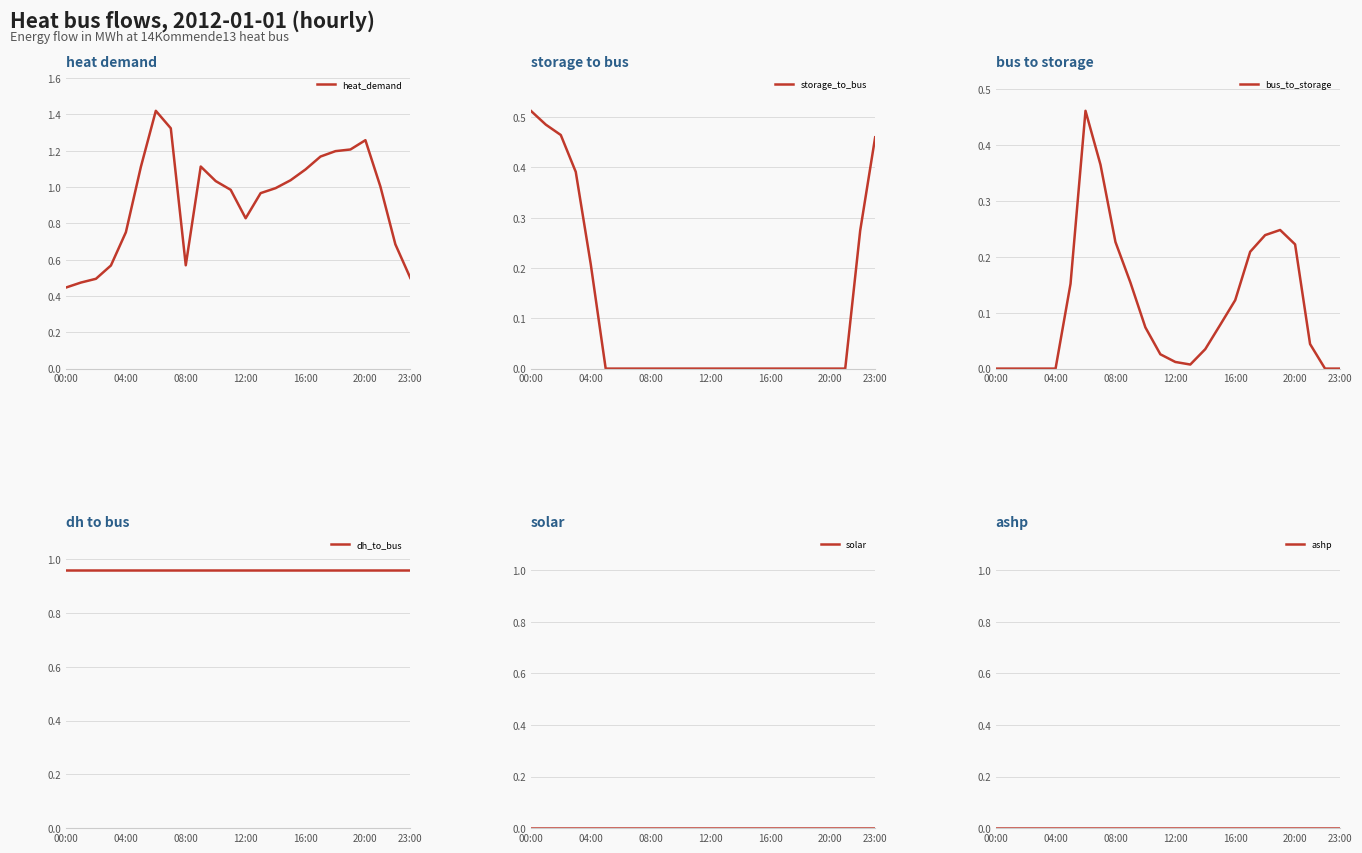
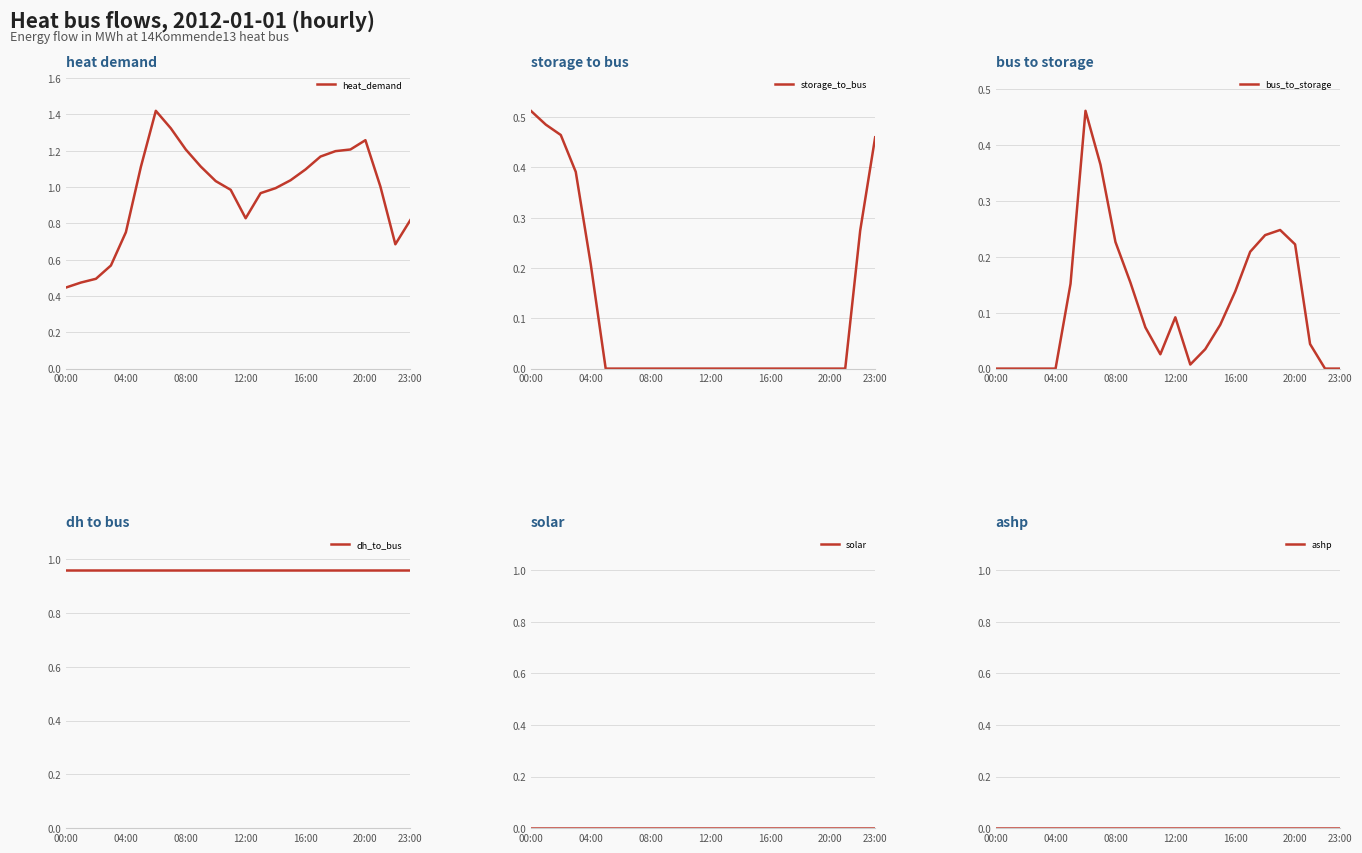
heat demand, 08:00: 0.57 -> 1.21
heat demand, 23:00: 0.50 -> 0.82
bus to storage, 12:00: 0.01 -> 0.09
bus to storage, 16:00: 0.12 -> 0.14
